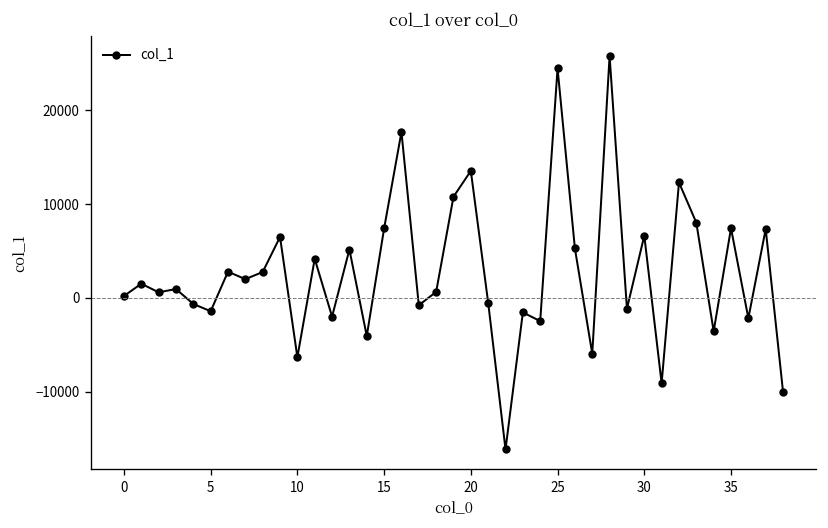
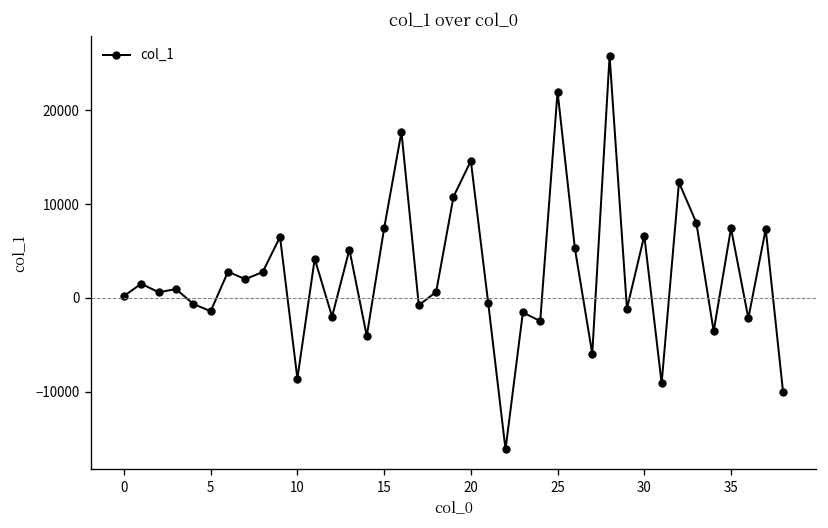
10: -6000 -> -9000
20: 14000 -> 15000
25: 24000 -> 22000
